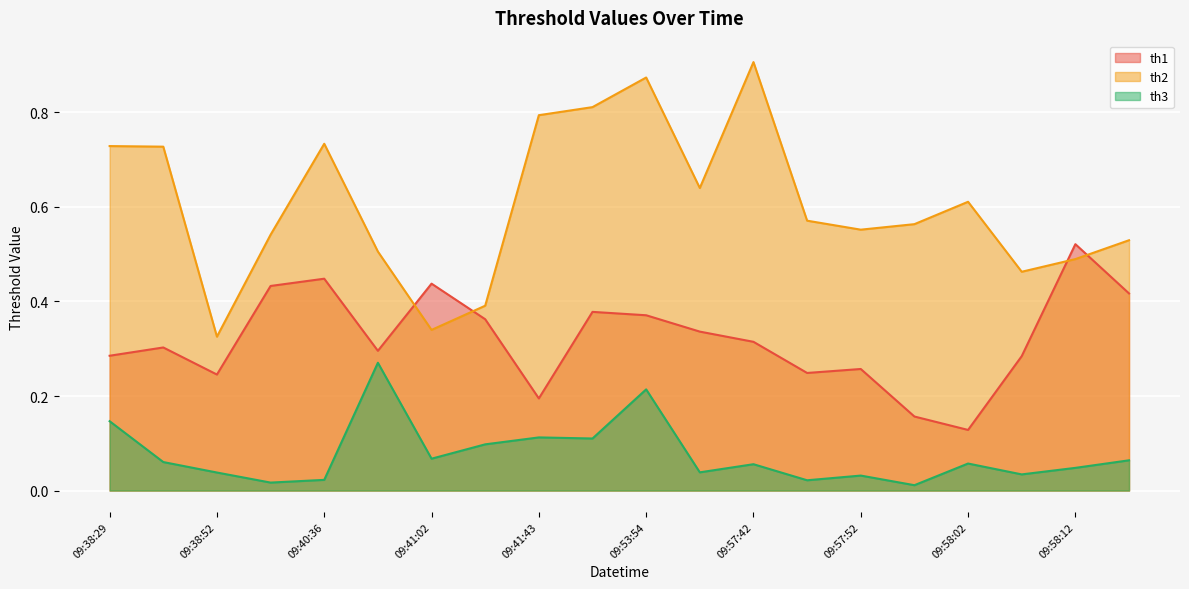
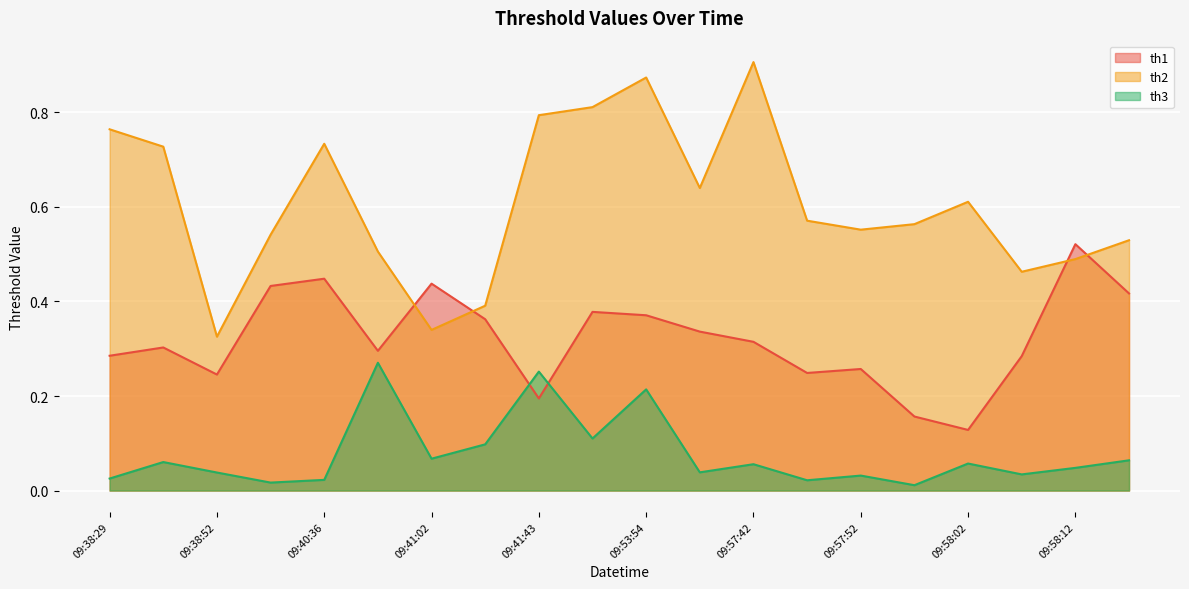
th2, 09:38:29: 0.73 -> 0.76
th3, 09:38:29: 0.15 -> 0.03
th3, 09:41:43: 0.11 -> 0.25
